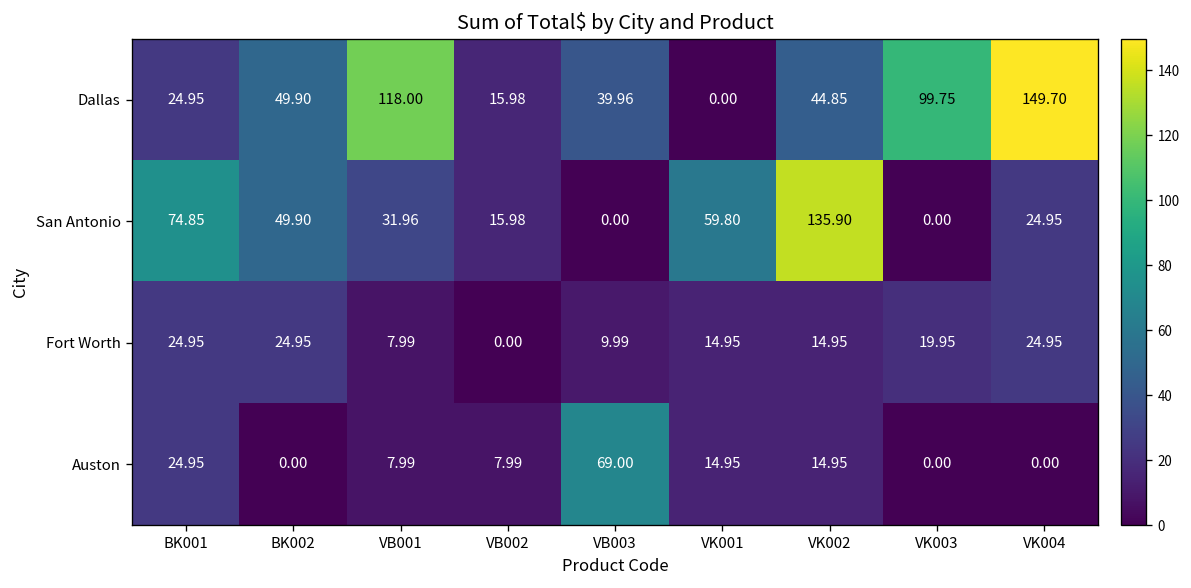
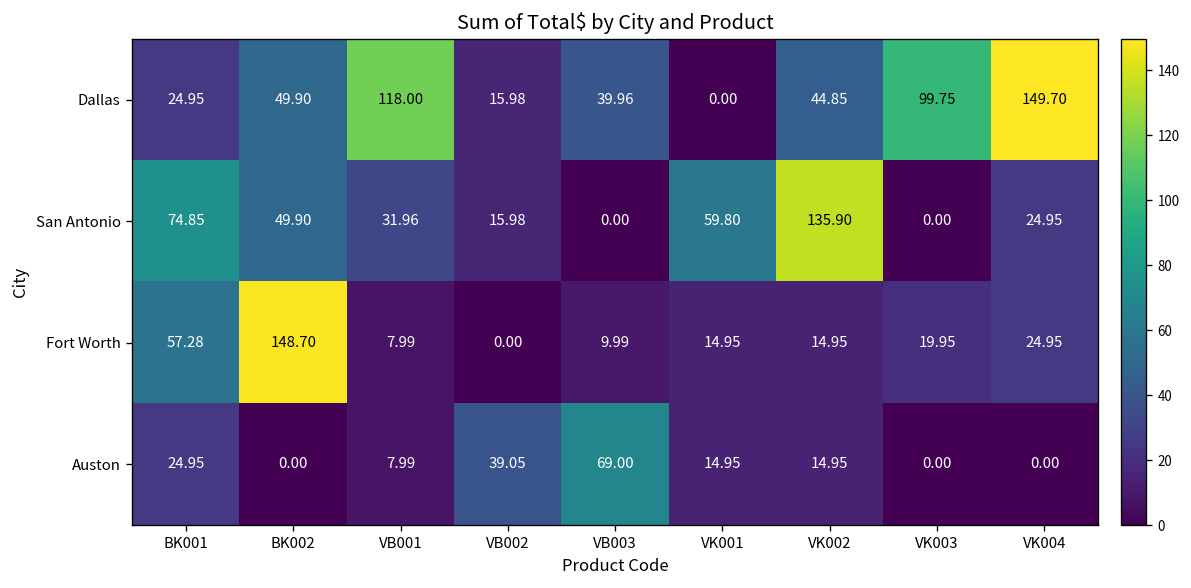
Fort Worth, BK001: 24.95 -> 57.28
Fort Worth, BK002: 24.95 -> 148.70
Auston, VB002: 7.99 -> 39.05
